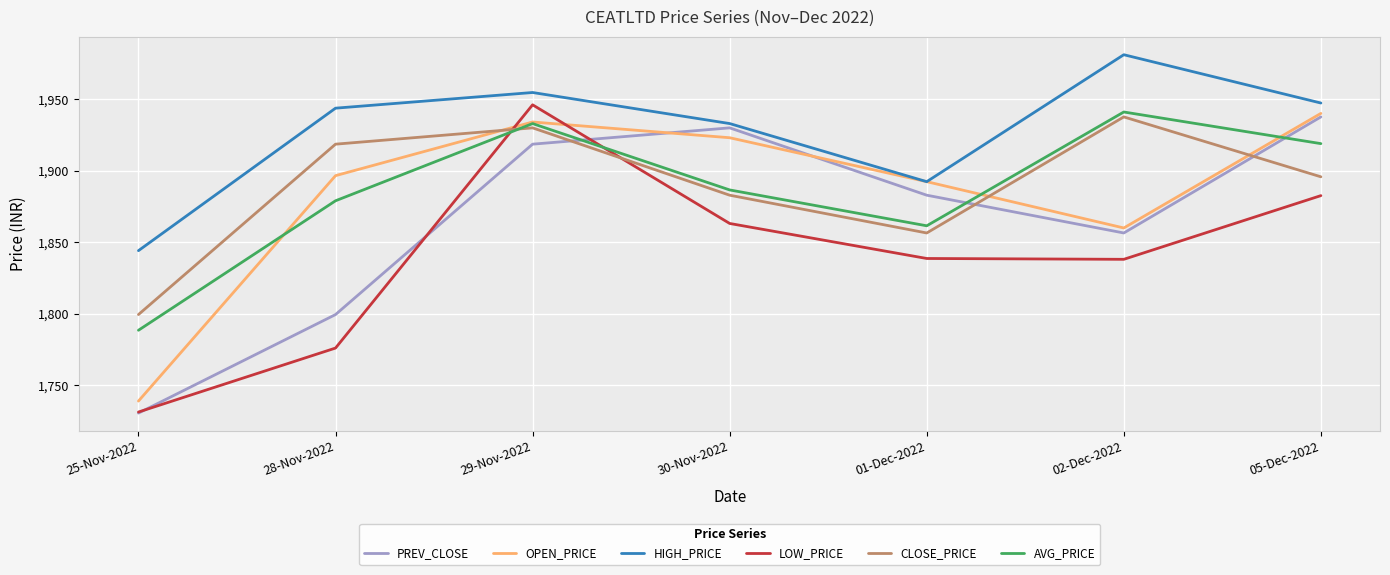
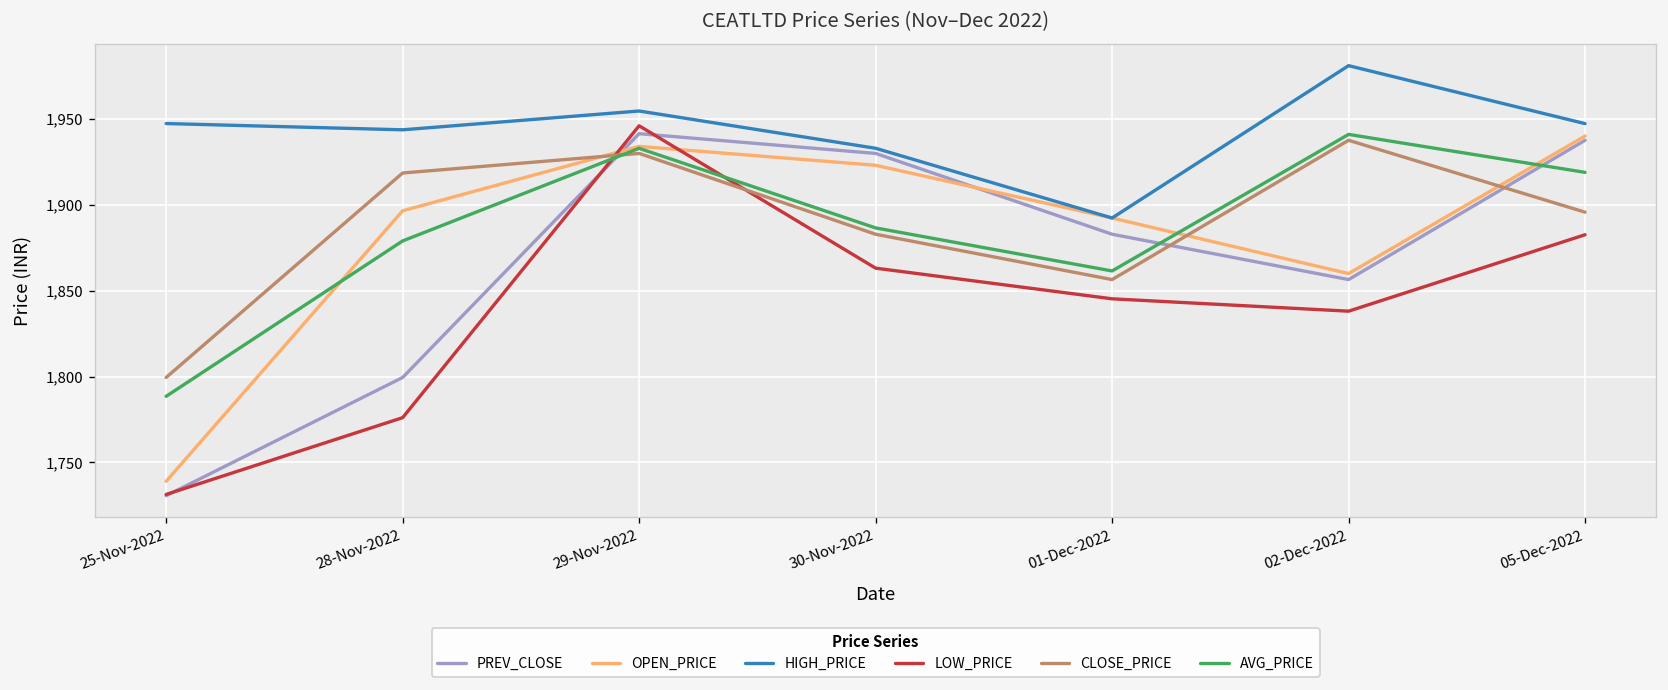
HIGH_PRICE, 25-Nov-2022: 1,844 -> 1,947
PREV_CLOSE, 29-Nov-2022: 1,919 -> 1,941
LOW_PRICE, 01-Dec-2022: 1,839 -> 1,845
